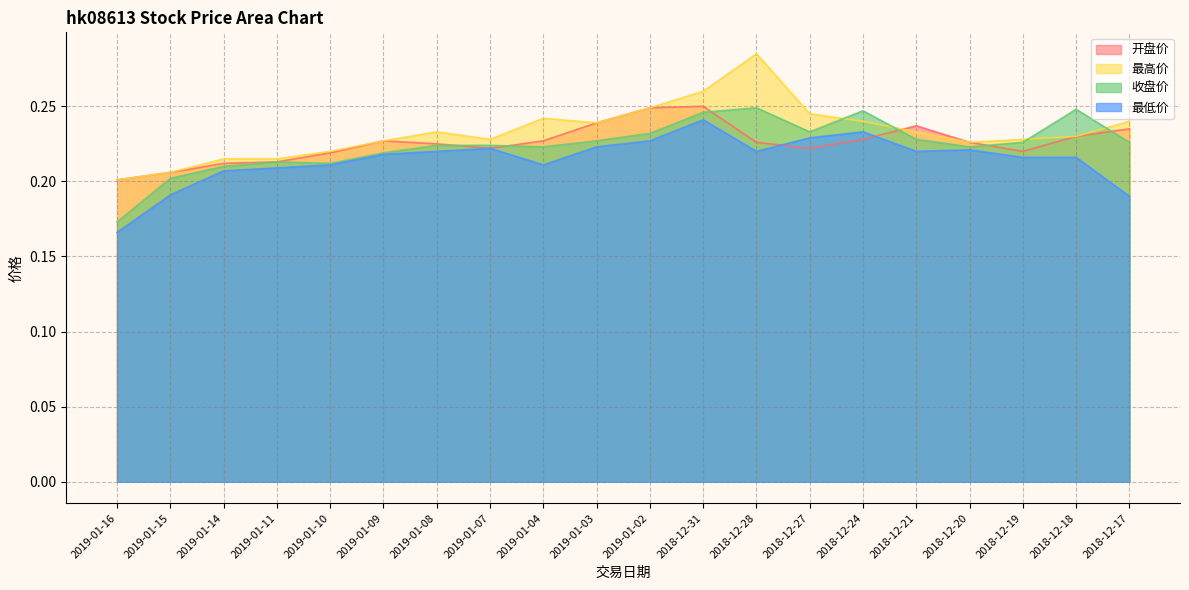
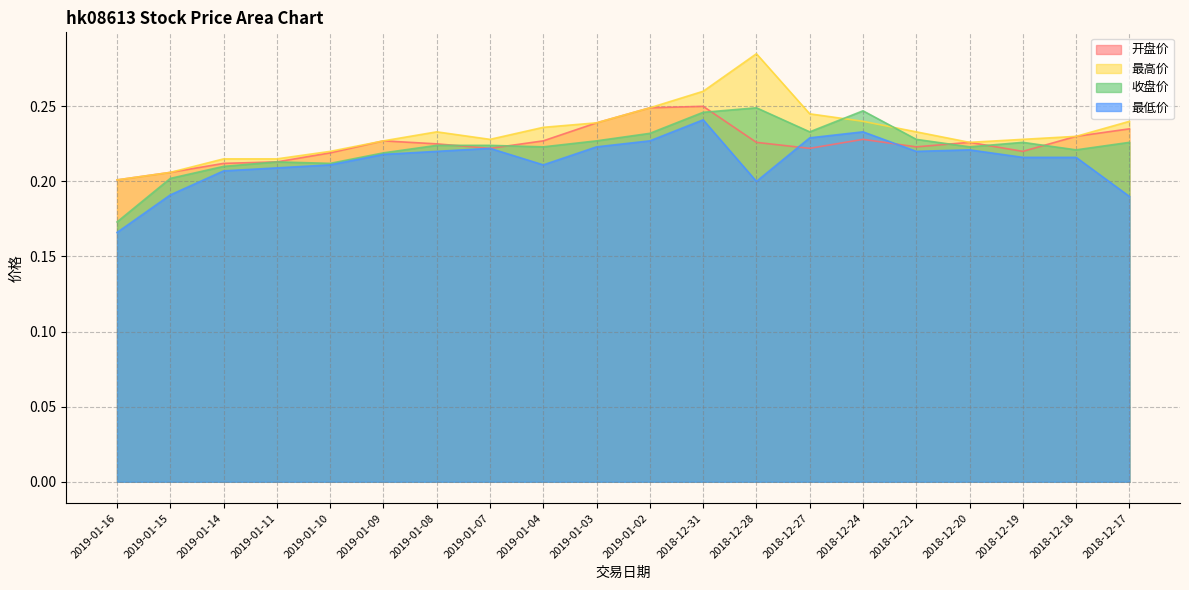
最高价, 2019-01-04: 0.242 -> 0.236
最低价, 2018-12-28: 0.22 -> 0.20
开盘价, 2018-12-21: 0.237 -> 0.223
收盘价, 2018-12-18: 0.248 -> 0.221
